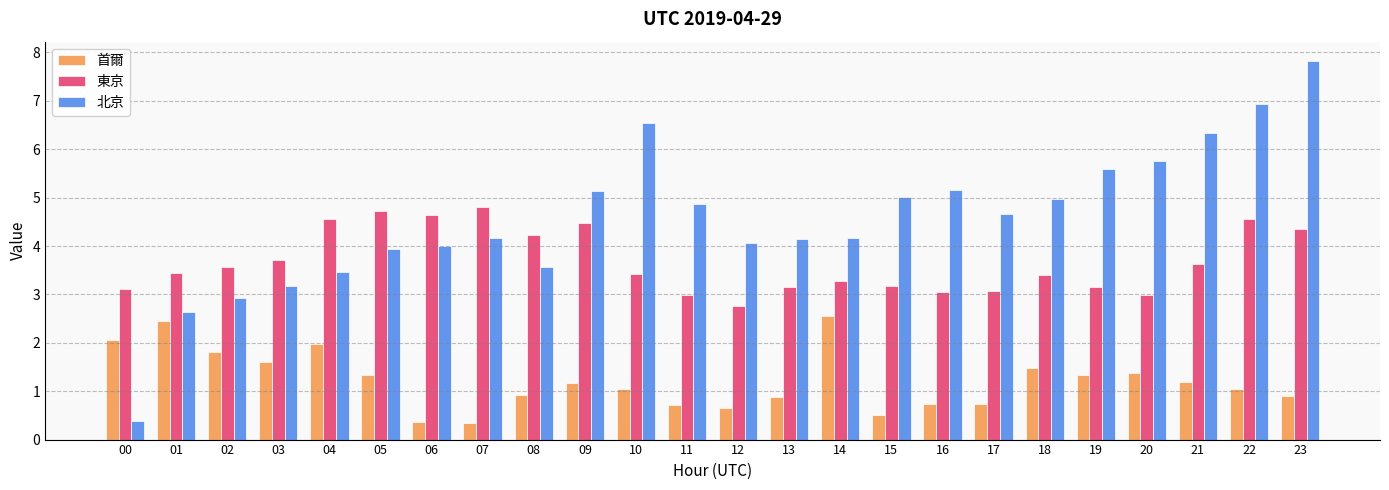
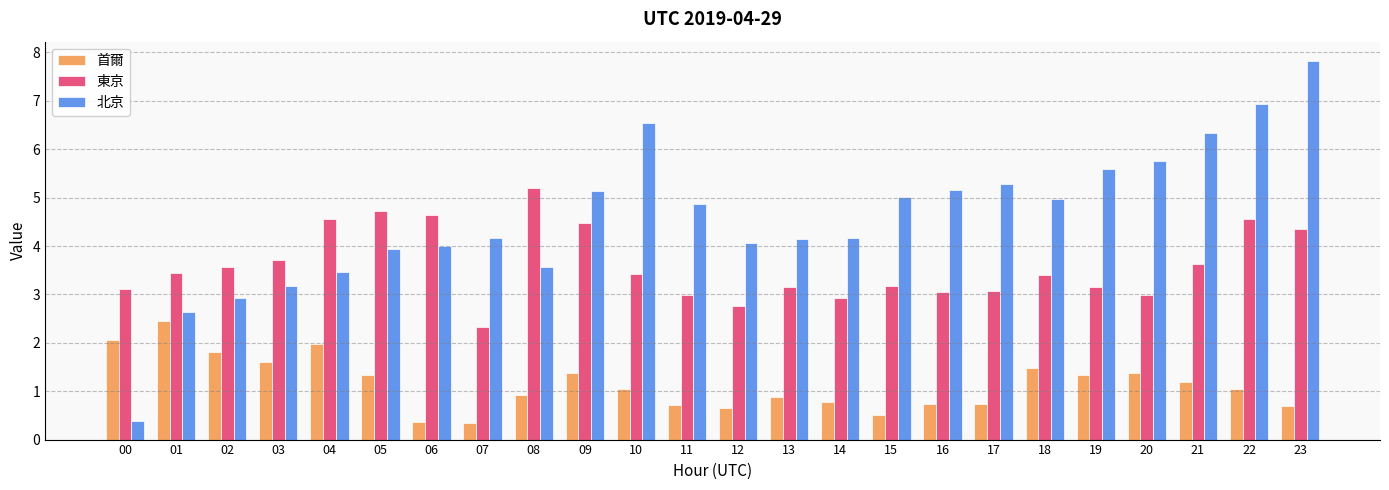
東京, 07: 4.8 -> 2.3
東京, 08: 4.2 -> 5.2
首爾, 09: 1.2 -> 1.4
首爾, 14: 2.6 -> 0.8
東京, 14: 3.3 -> 2.9
北京, 17: 4.7 -> 5.3
首爾, 23: 0.9 -> 0.7
